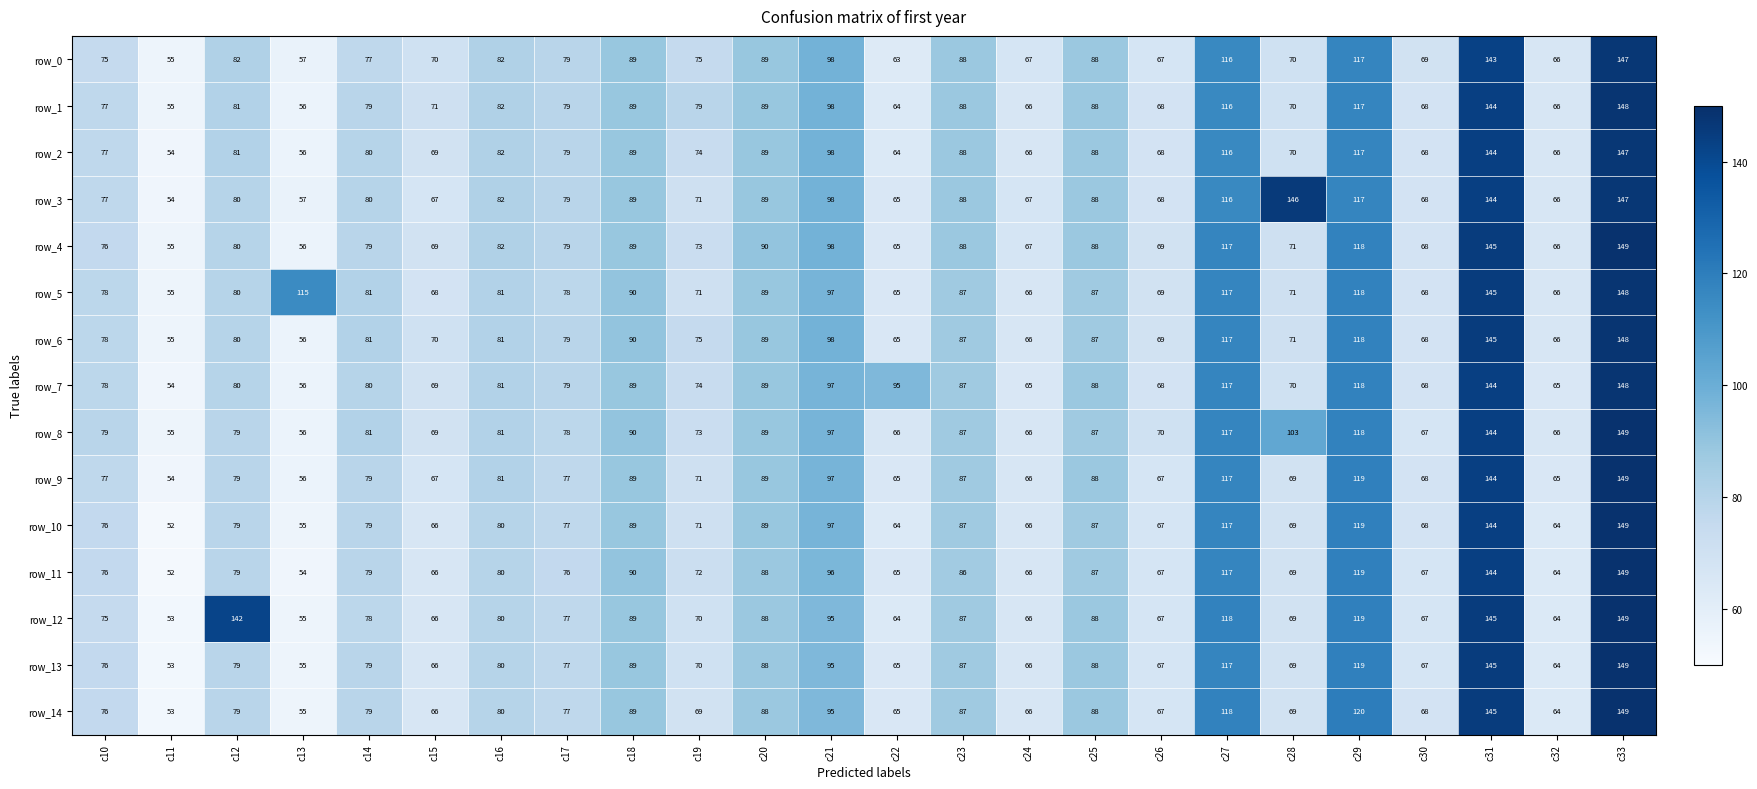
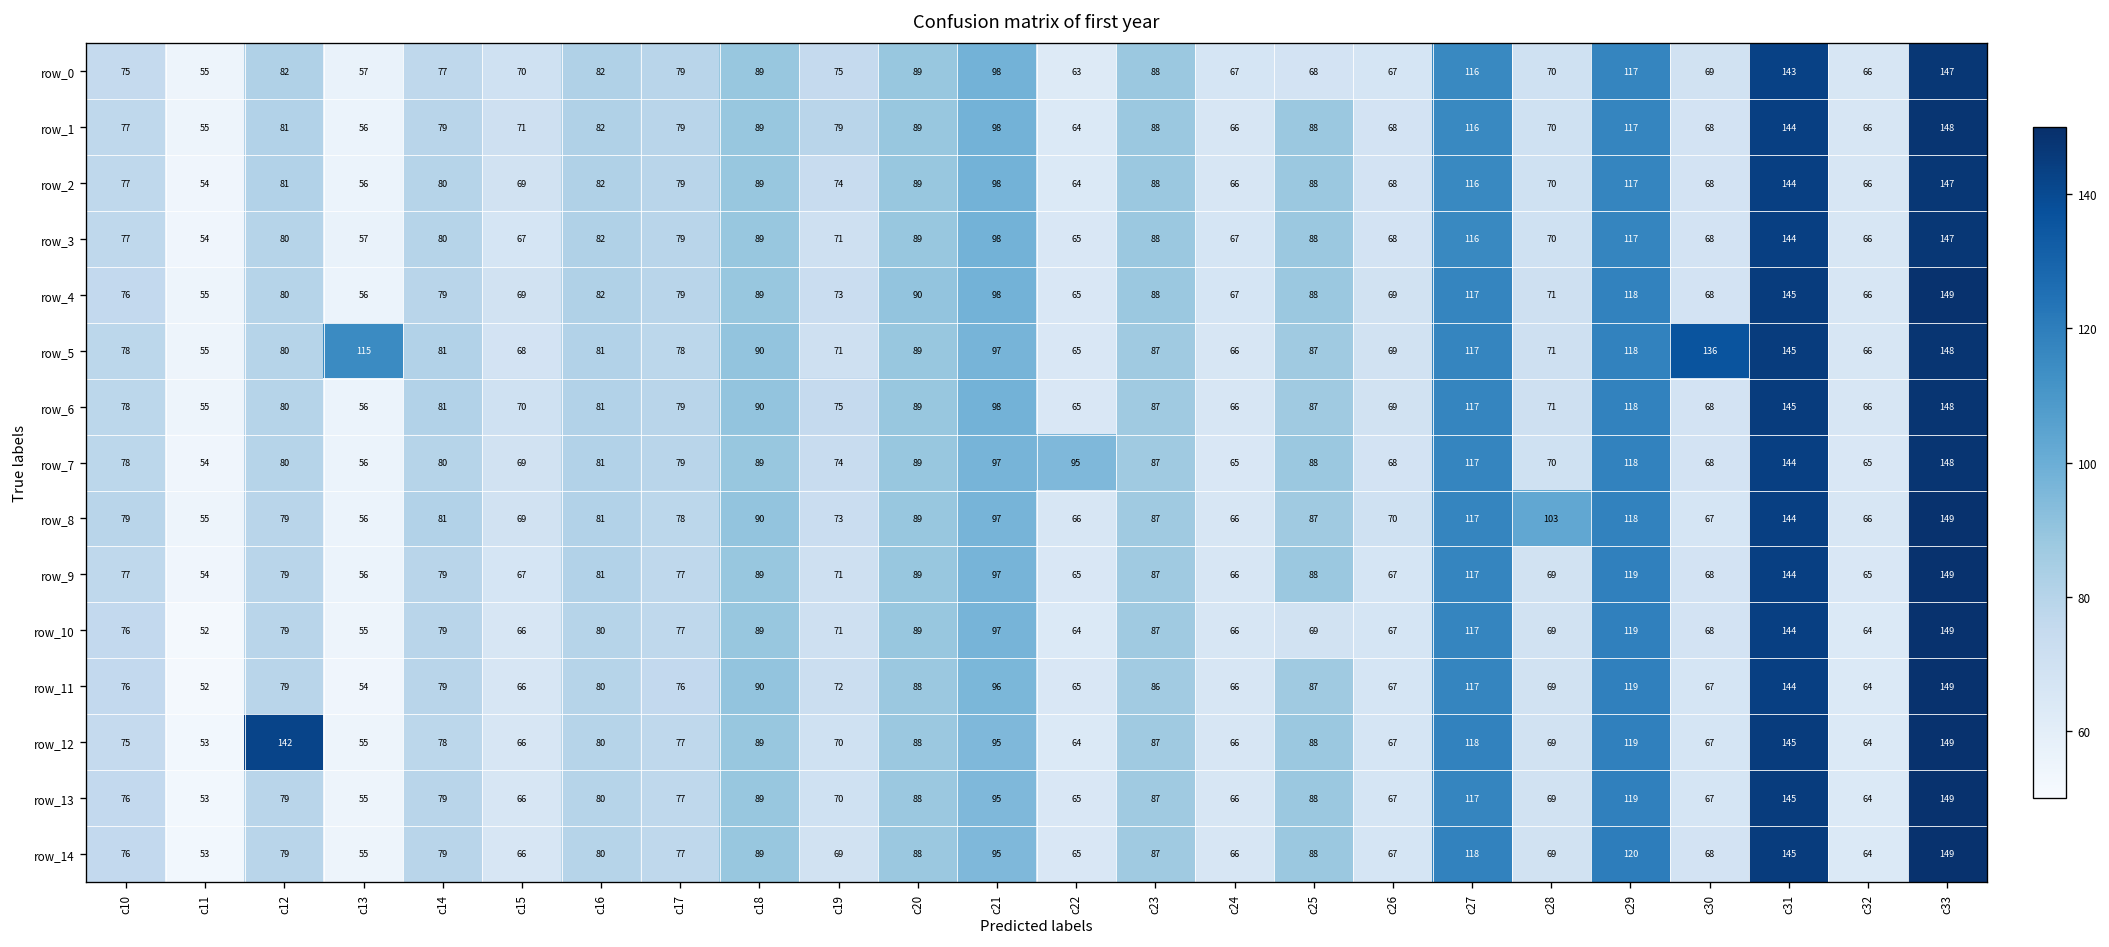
row_0, c25: 88 -> 68
row_3, c28: 146 -> 70
row_5, c30: 68 -> 136
row_10, c25: 87 -> 69
